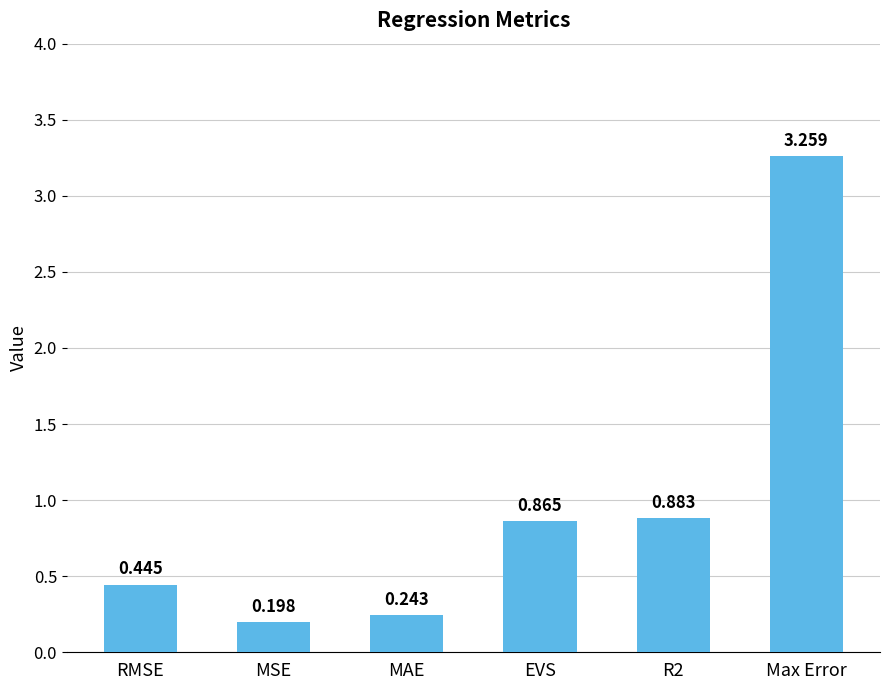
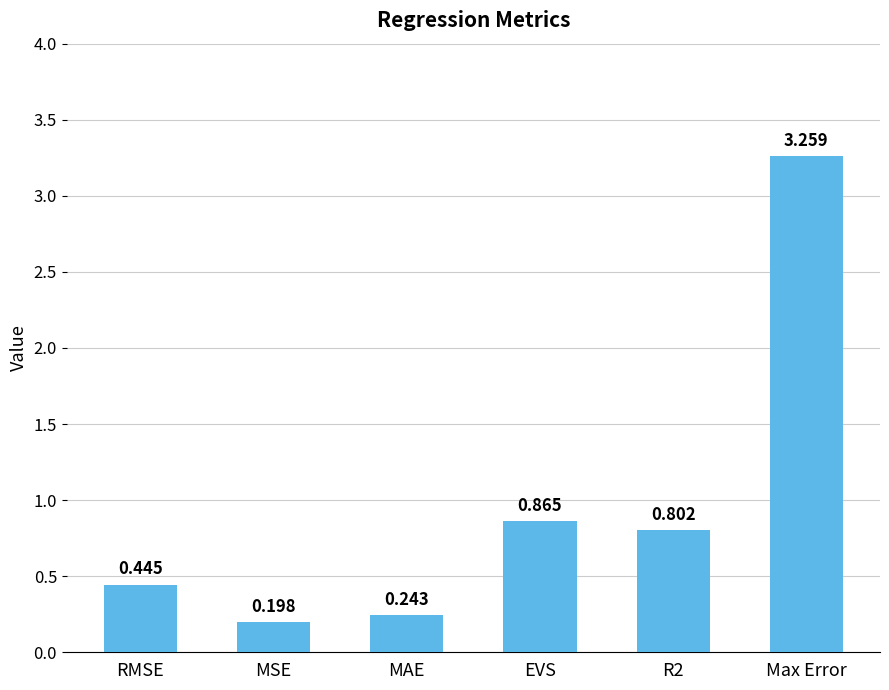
R2: 0.883 -> 0.802
